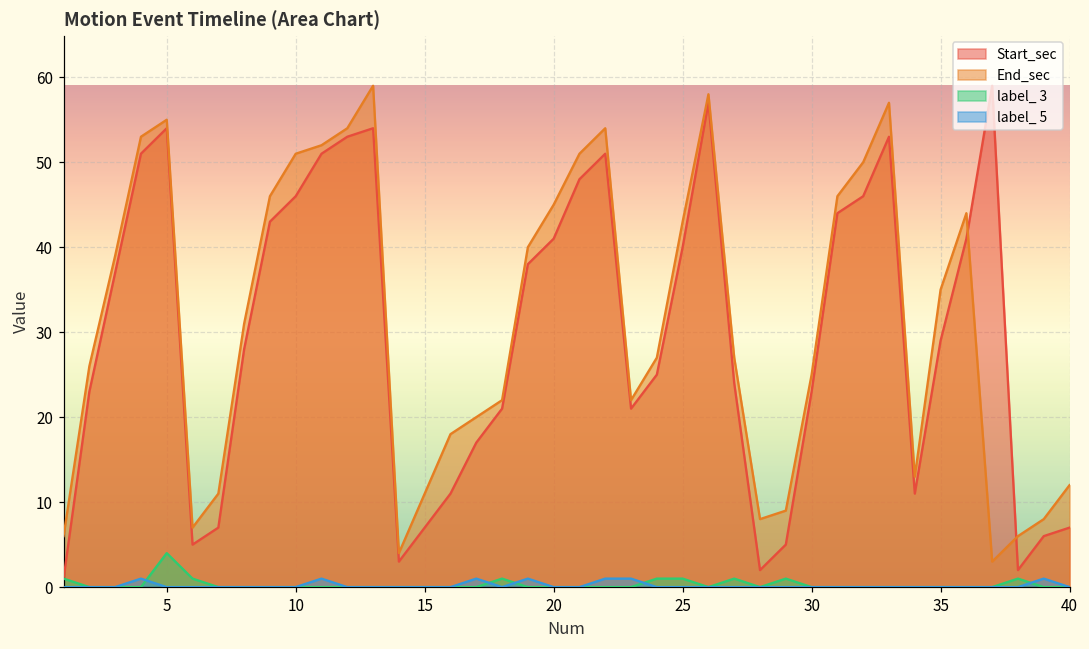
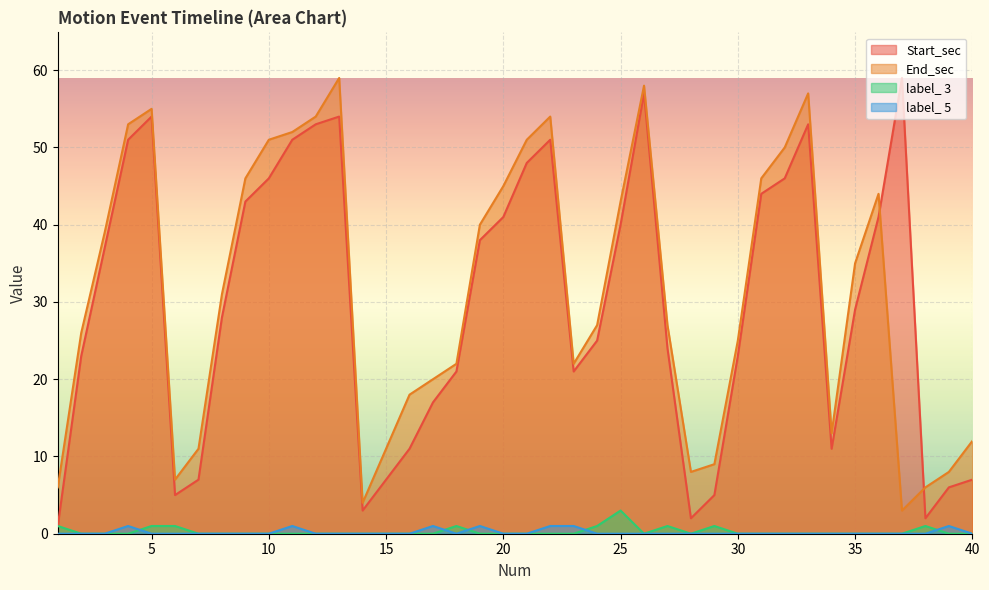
label_ 3, 5: 4 -> 1
label_ 3, 25: 1 -> 3
